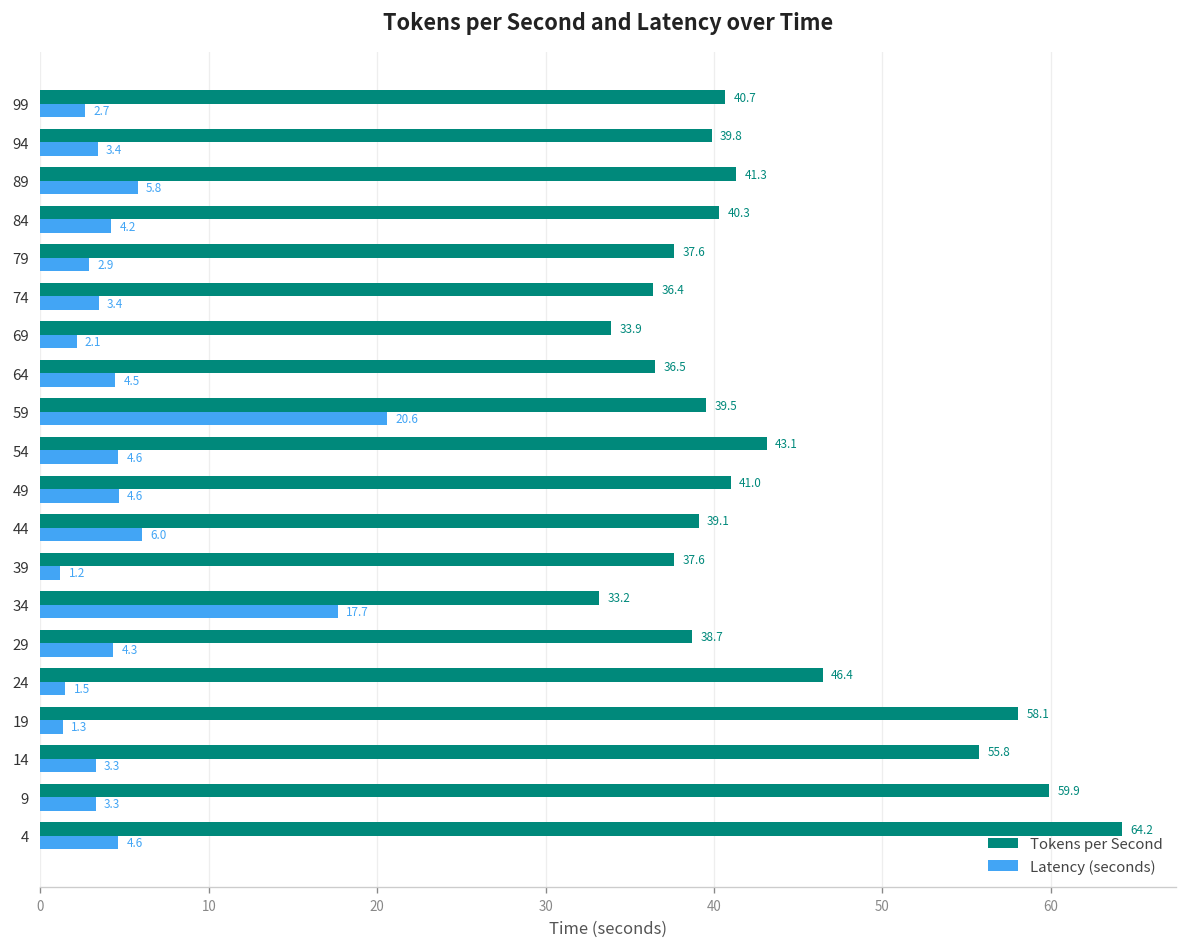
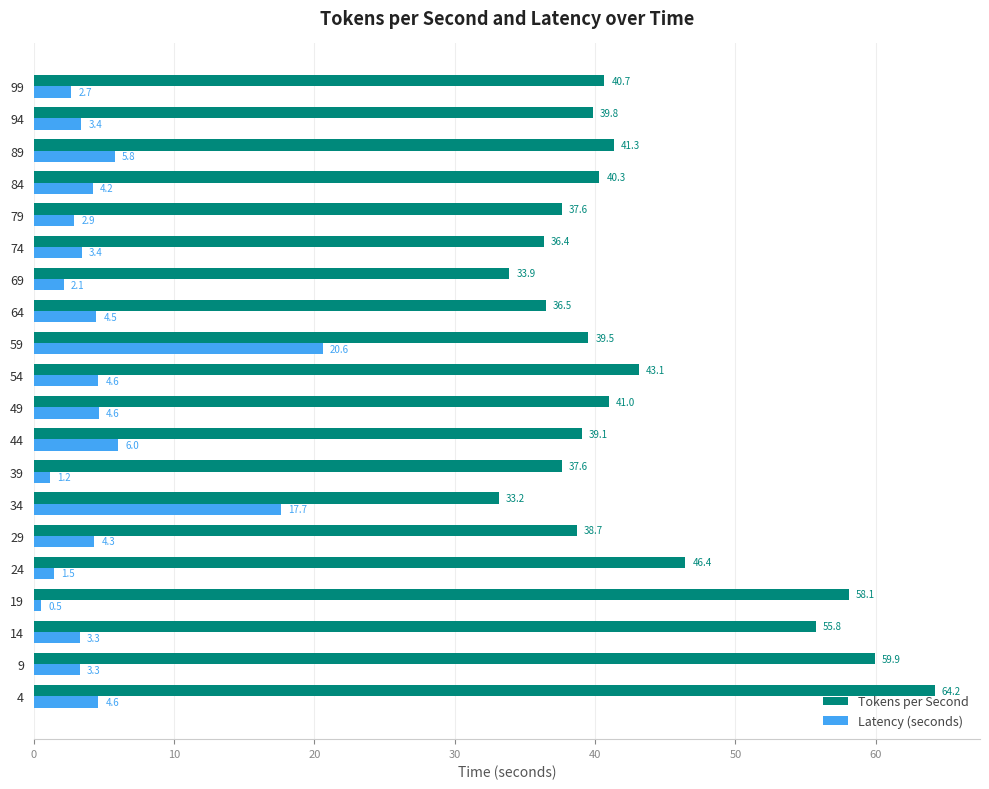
Latency (seconds), 19: 1.3 -> 0.5
